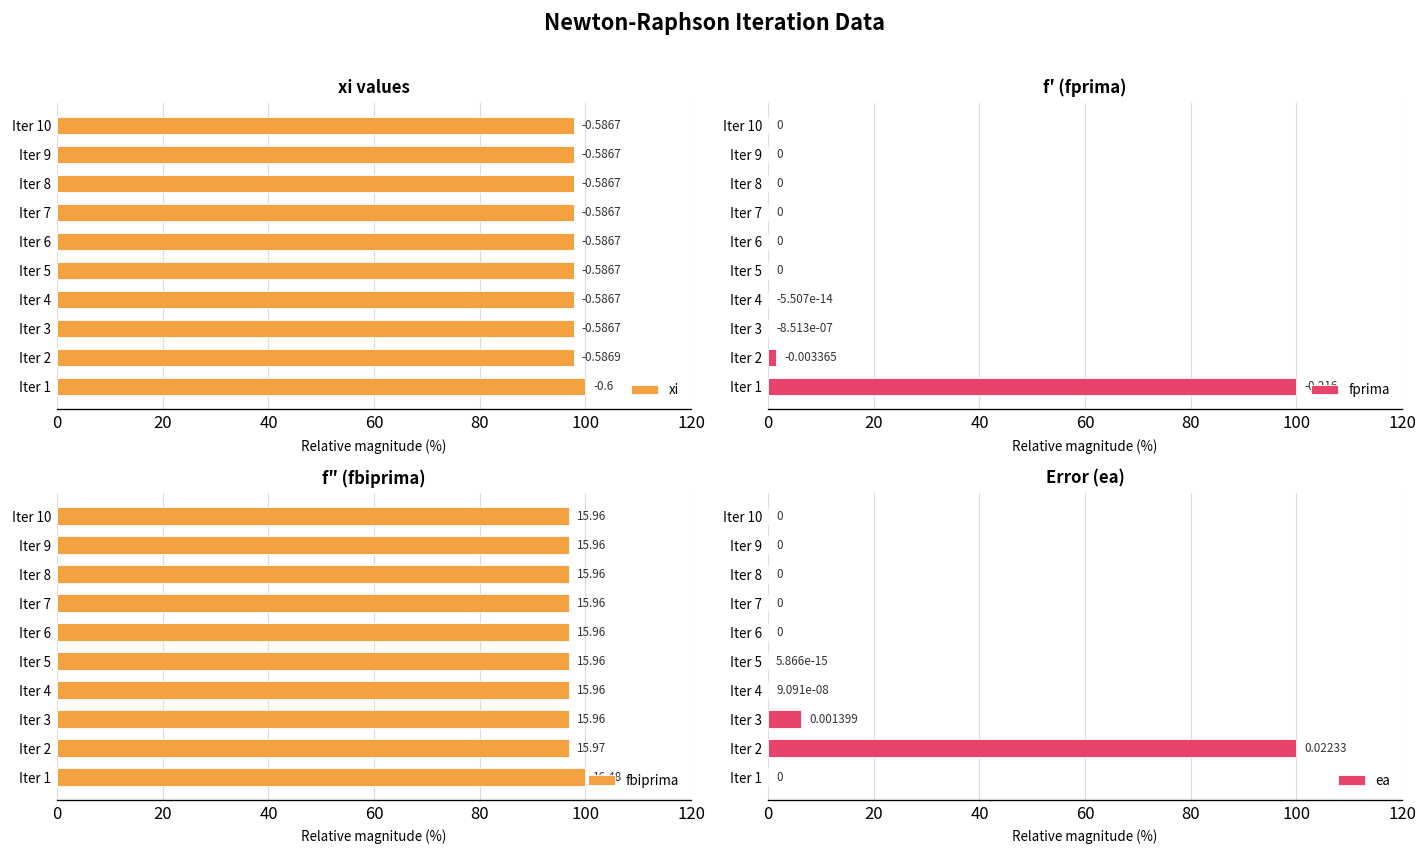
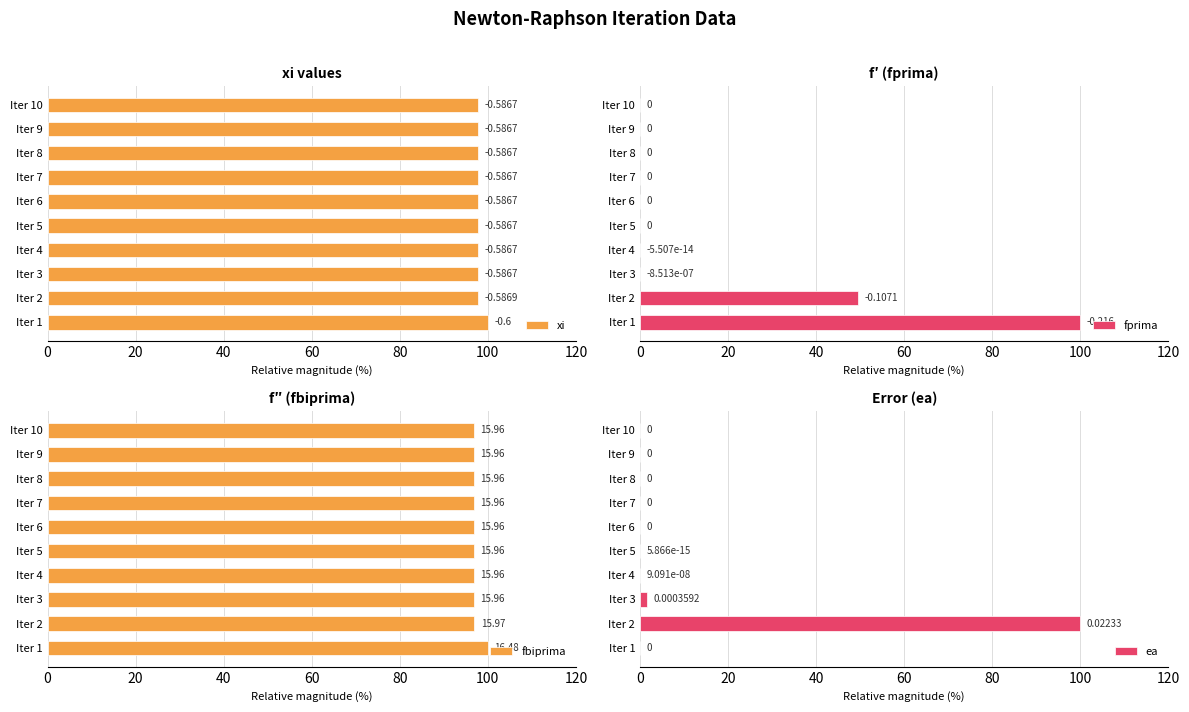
f′ (fprima), Iter 2: -0.003365 -> -0.1071
Error (ea), Iter 3: 0.001399 -> 0.0003592
